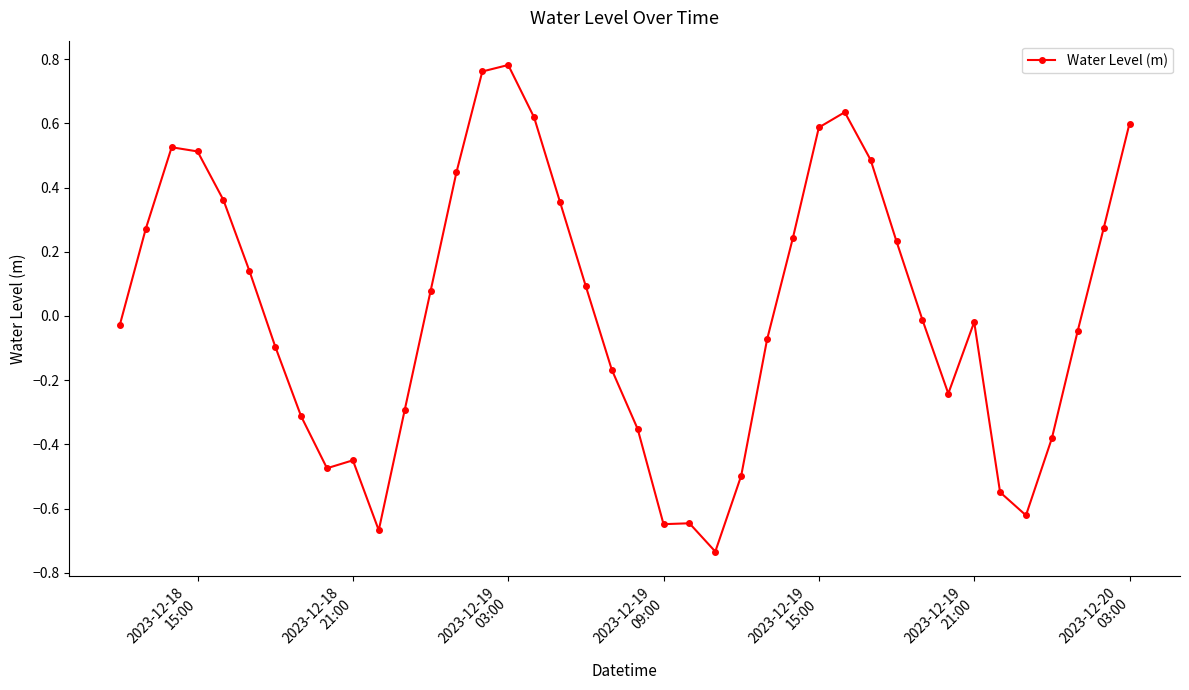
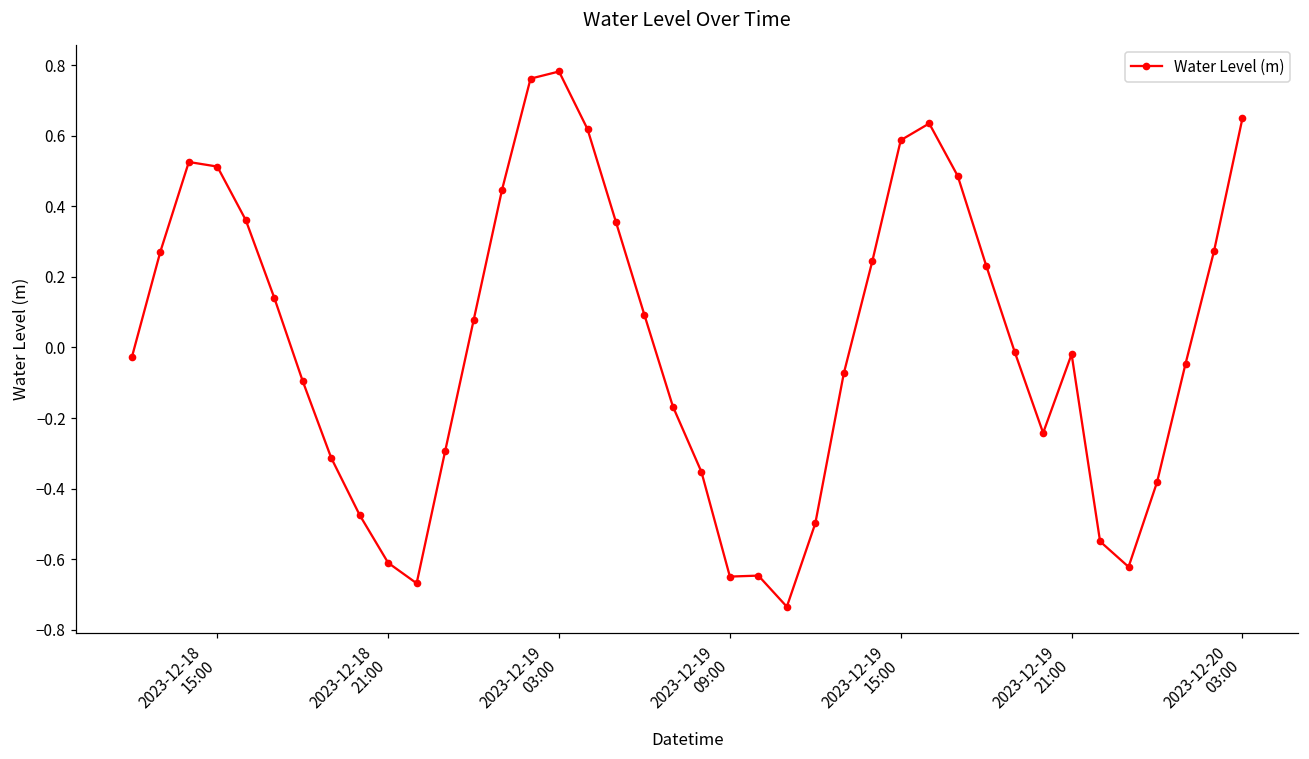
2023-12-18 21:00: -0.45 -> -0.61
2023-12-20 03:00: 0.60 -> 0.65
